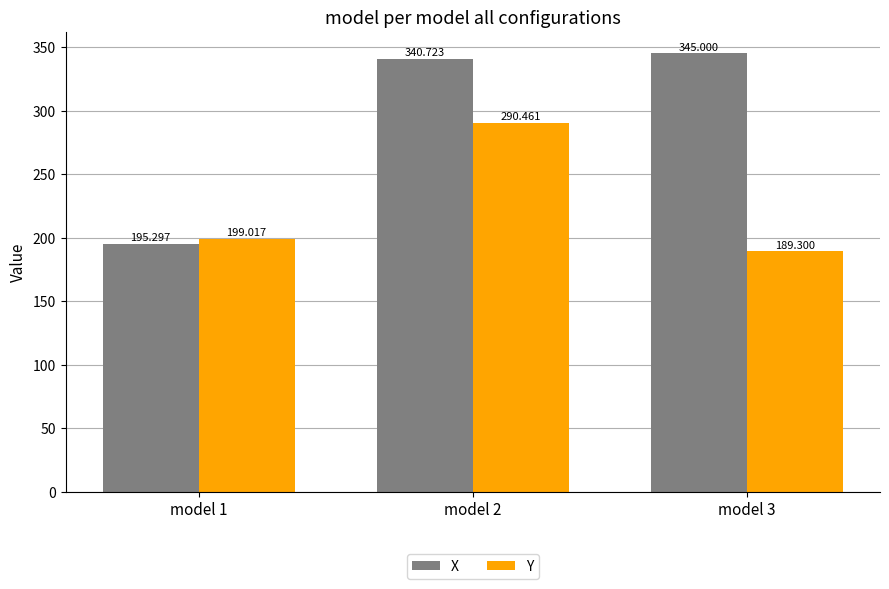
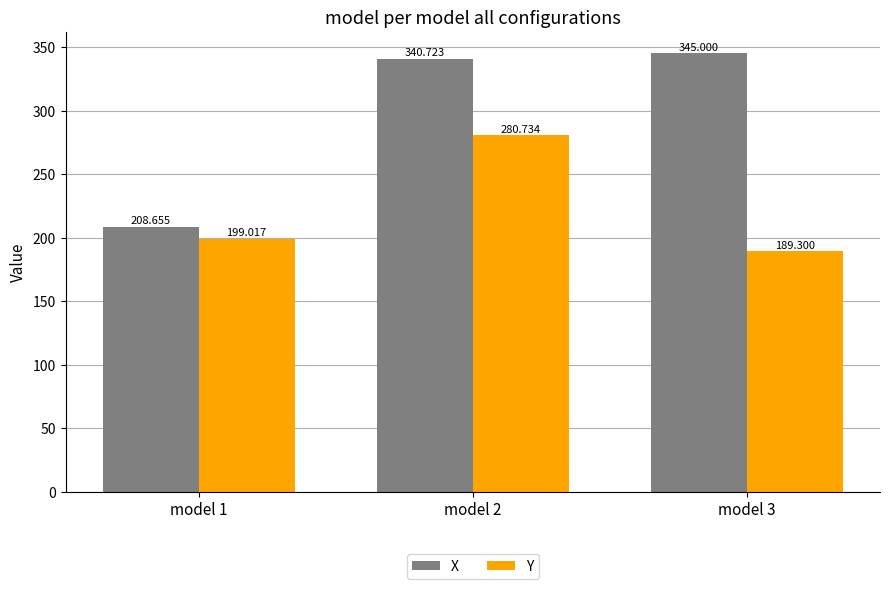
X, model 1: 195.297 -> 208.655
Y, model 2: 290.461 -> 280.734
